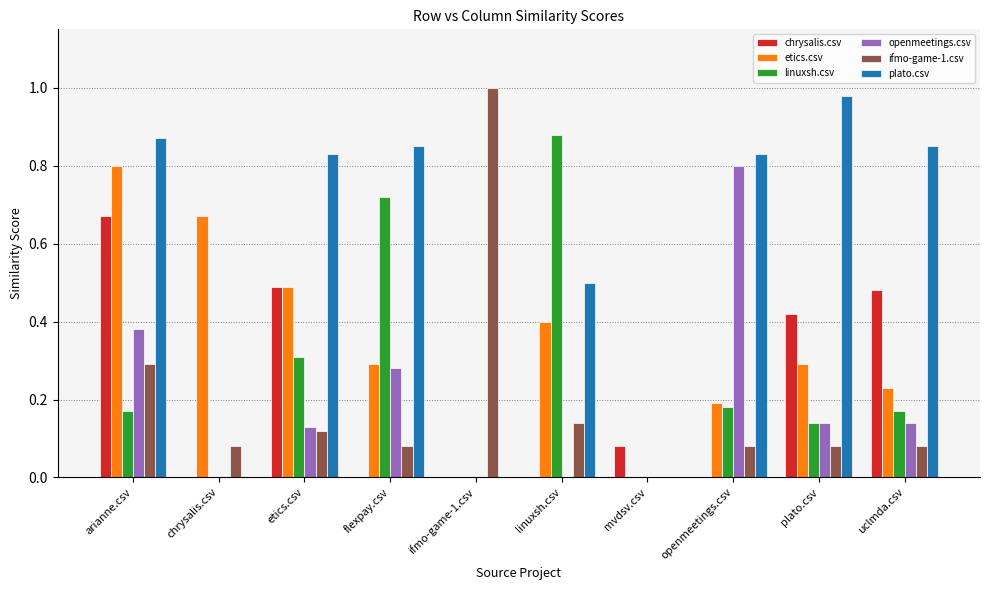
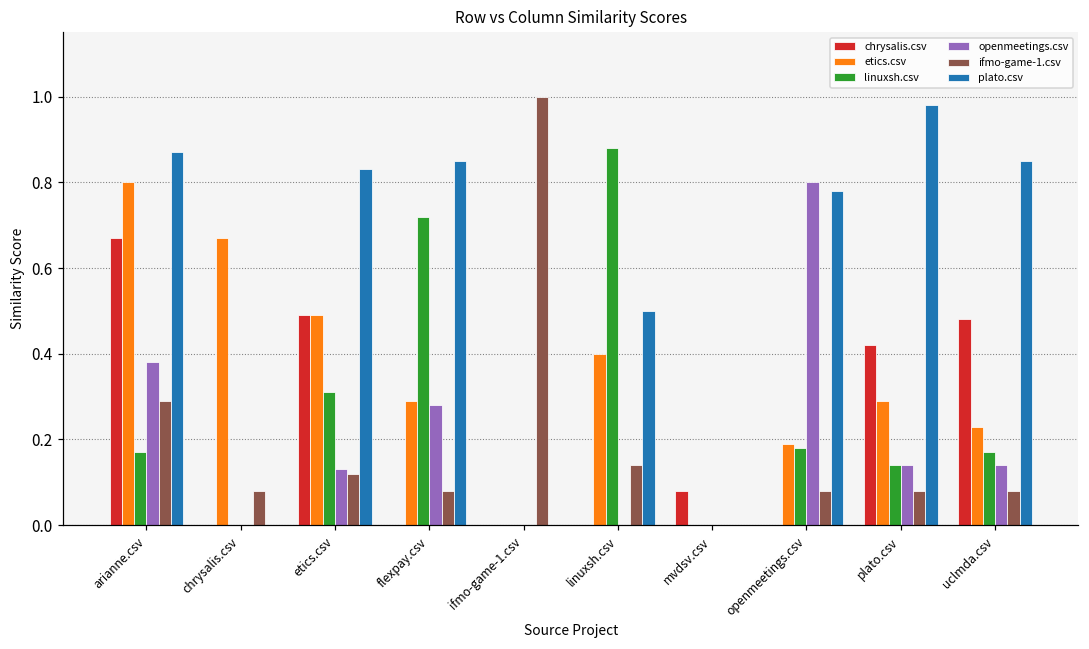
plato.csv, openmeetings.csv: 0.83 -> 0.78
